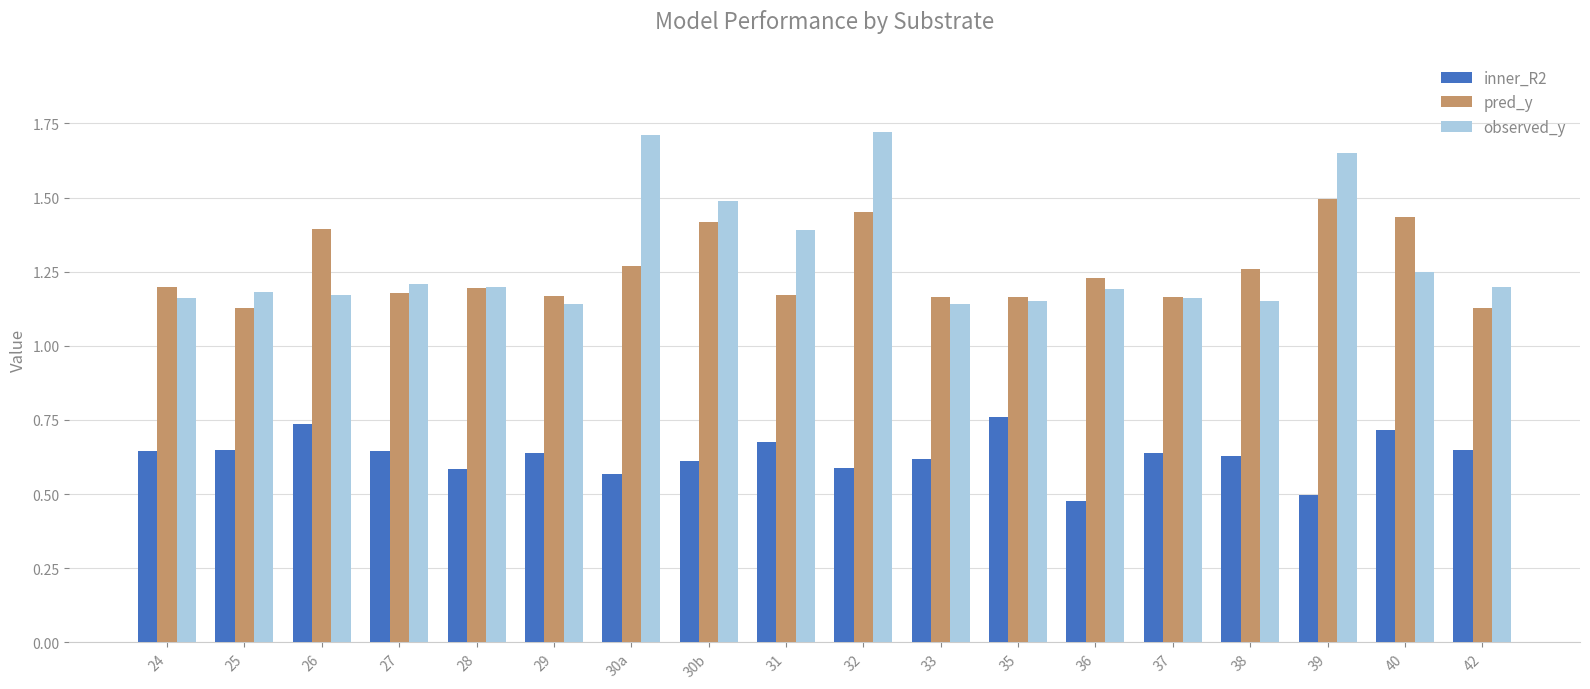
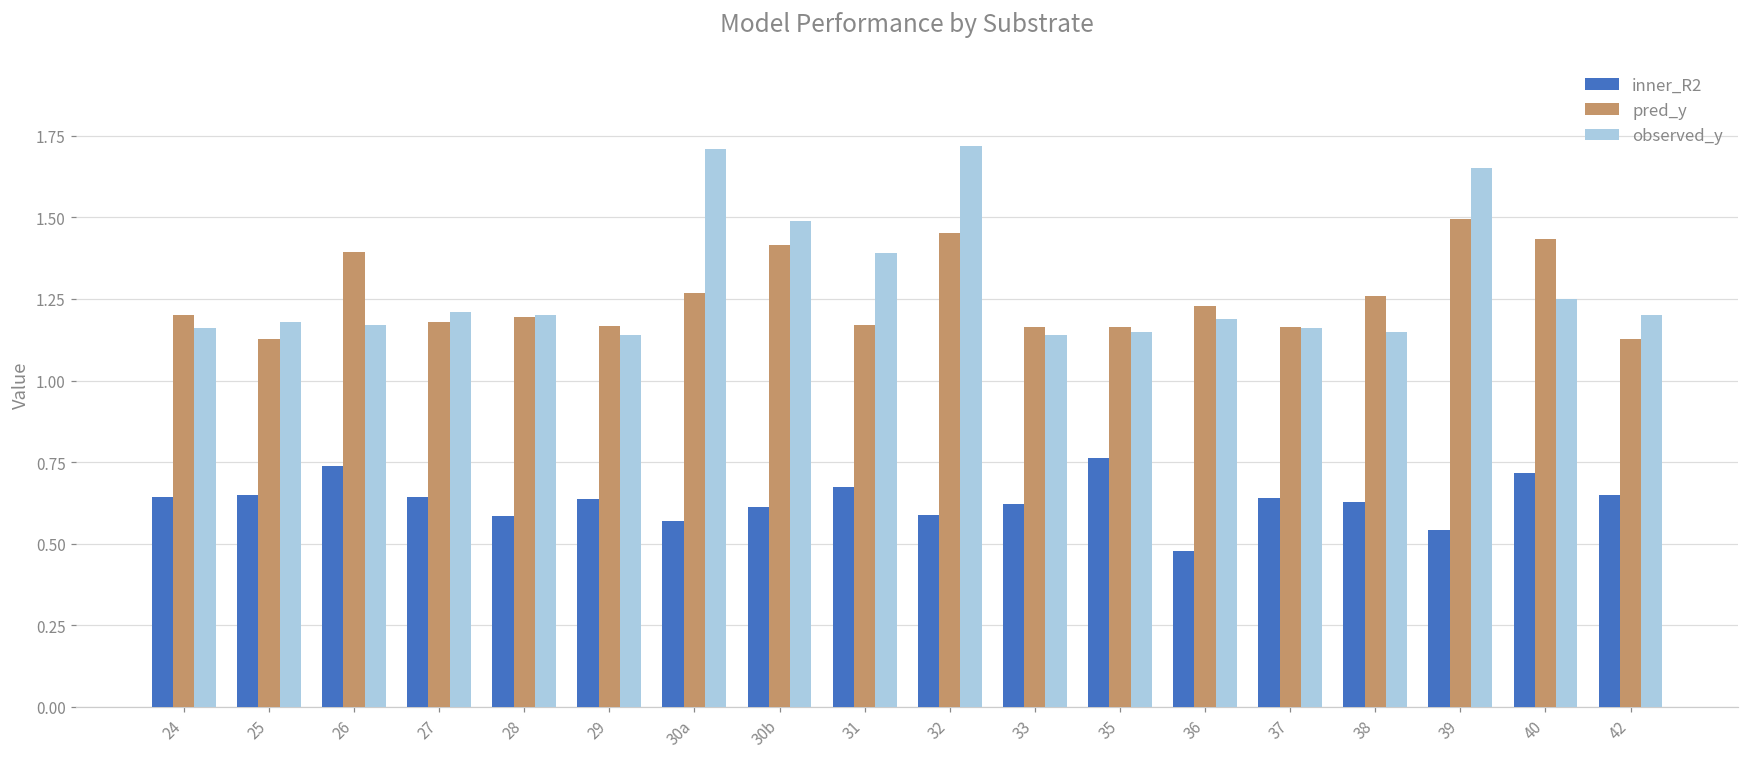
inner_R2, 39: 0.50 -> 0.54
